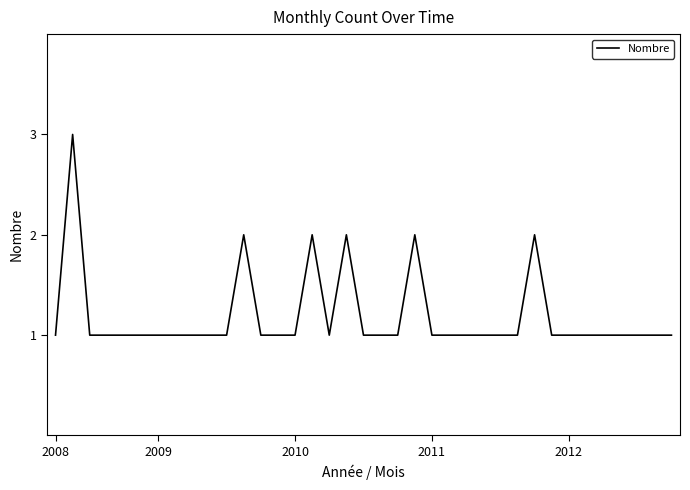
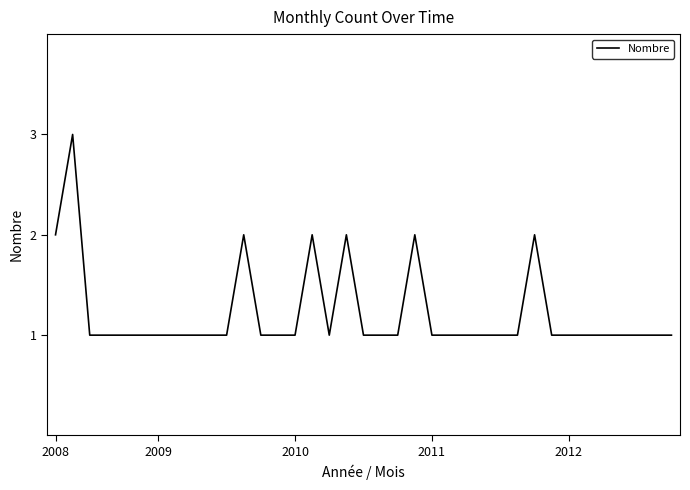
2008: 1 -> 2
